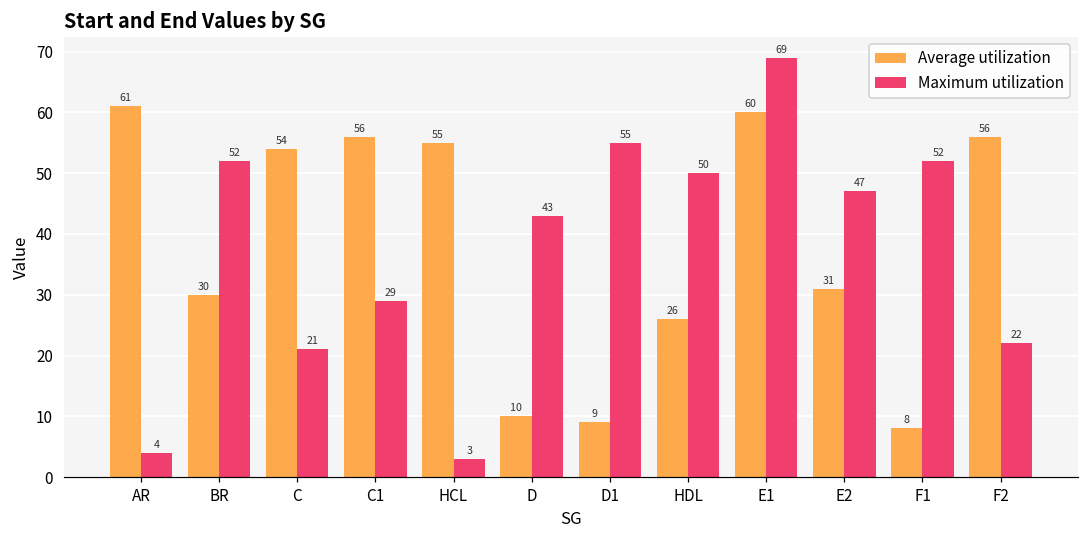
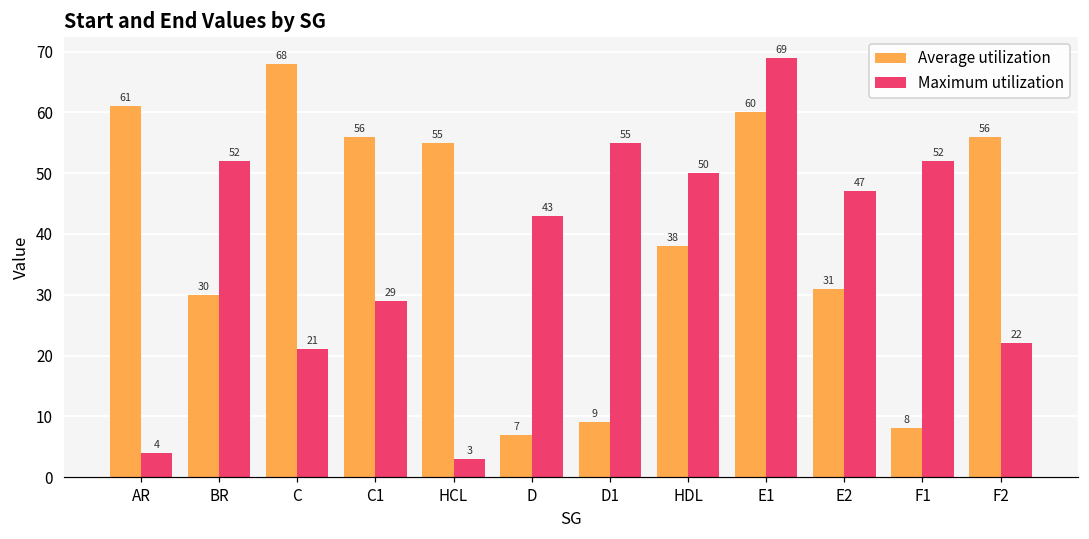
Average utilization, C: 54 -> 68
Average utilization, D: 10 -> 7
Average utilization, HDL: 26 -> 38
